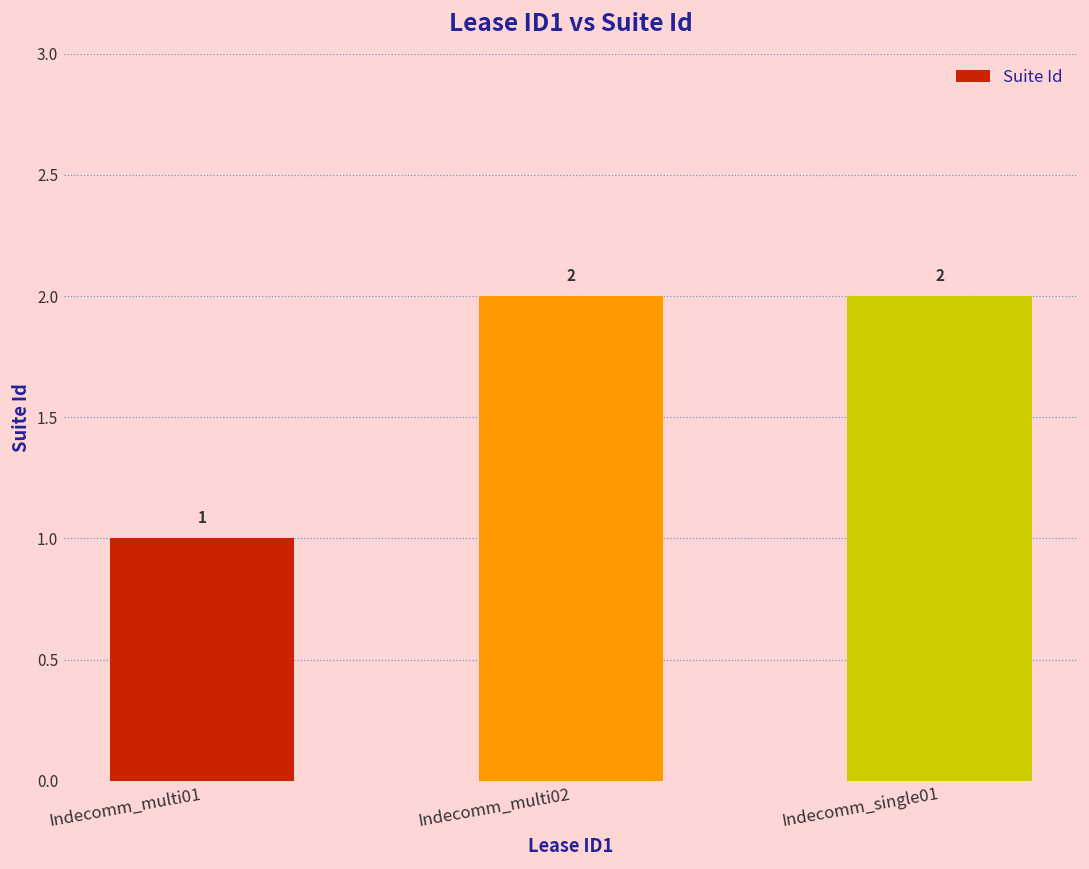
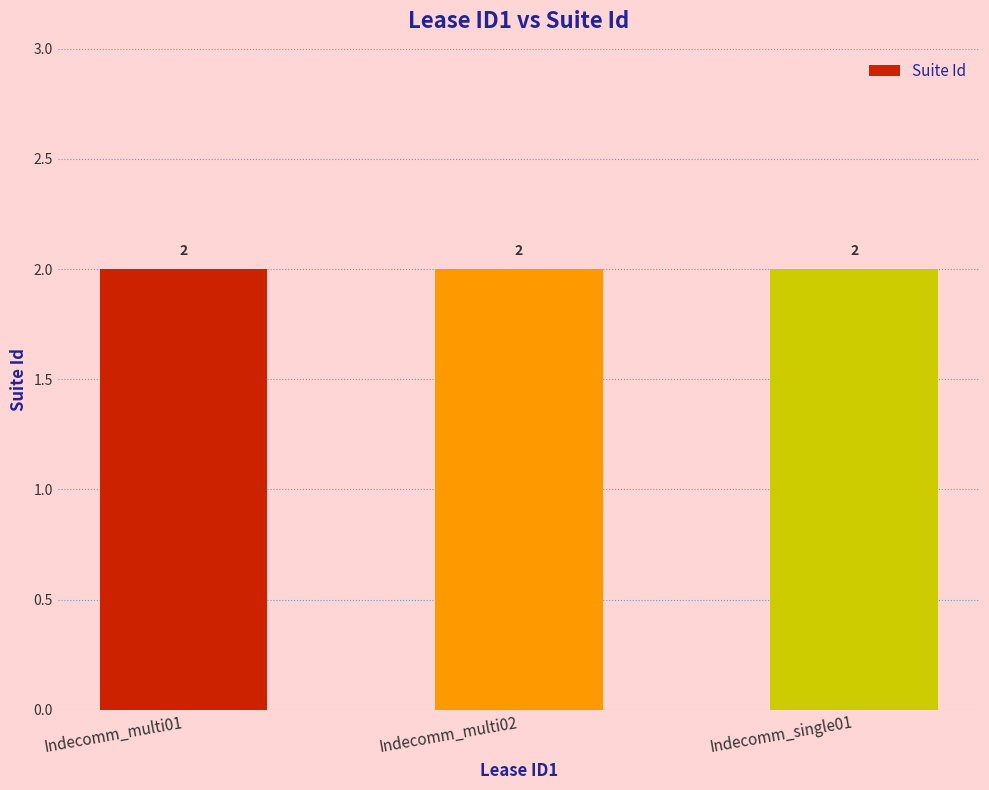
Indecomm_multi01: 1 -> 2
